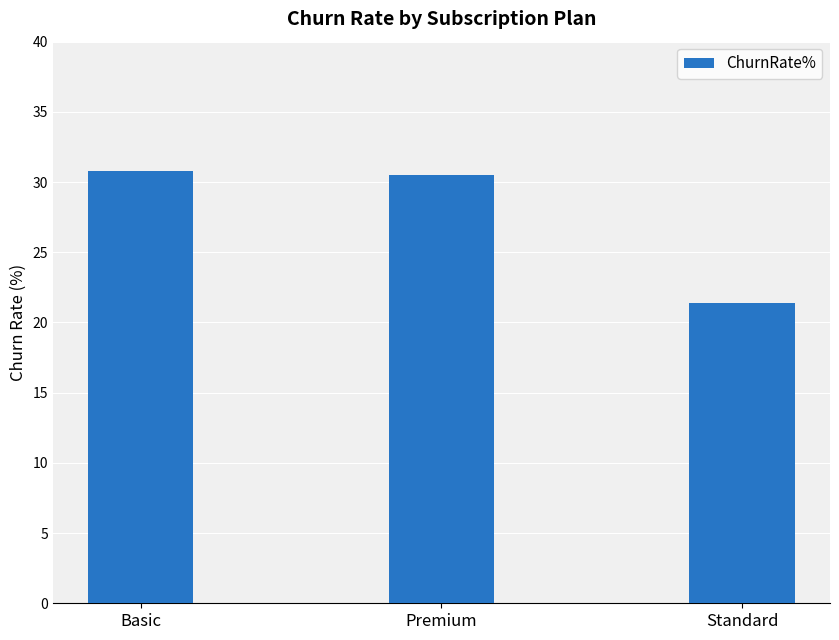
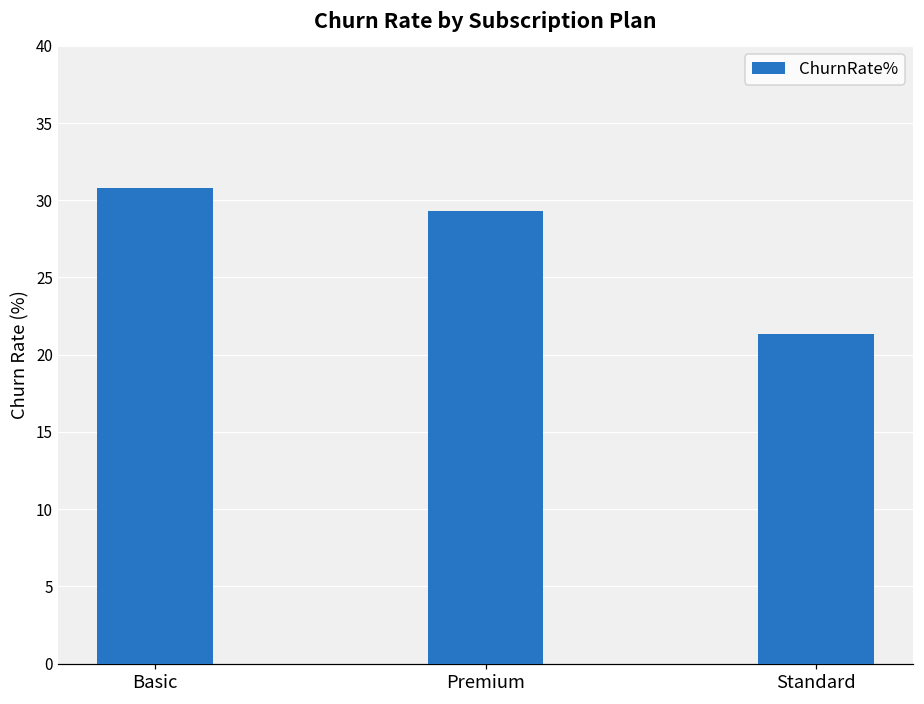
Premium: 30.5 -> 29.3
